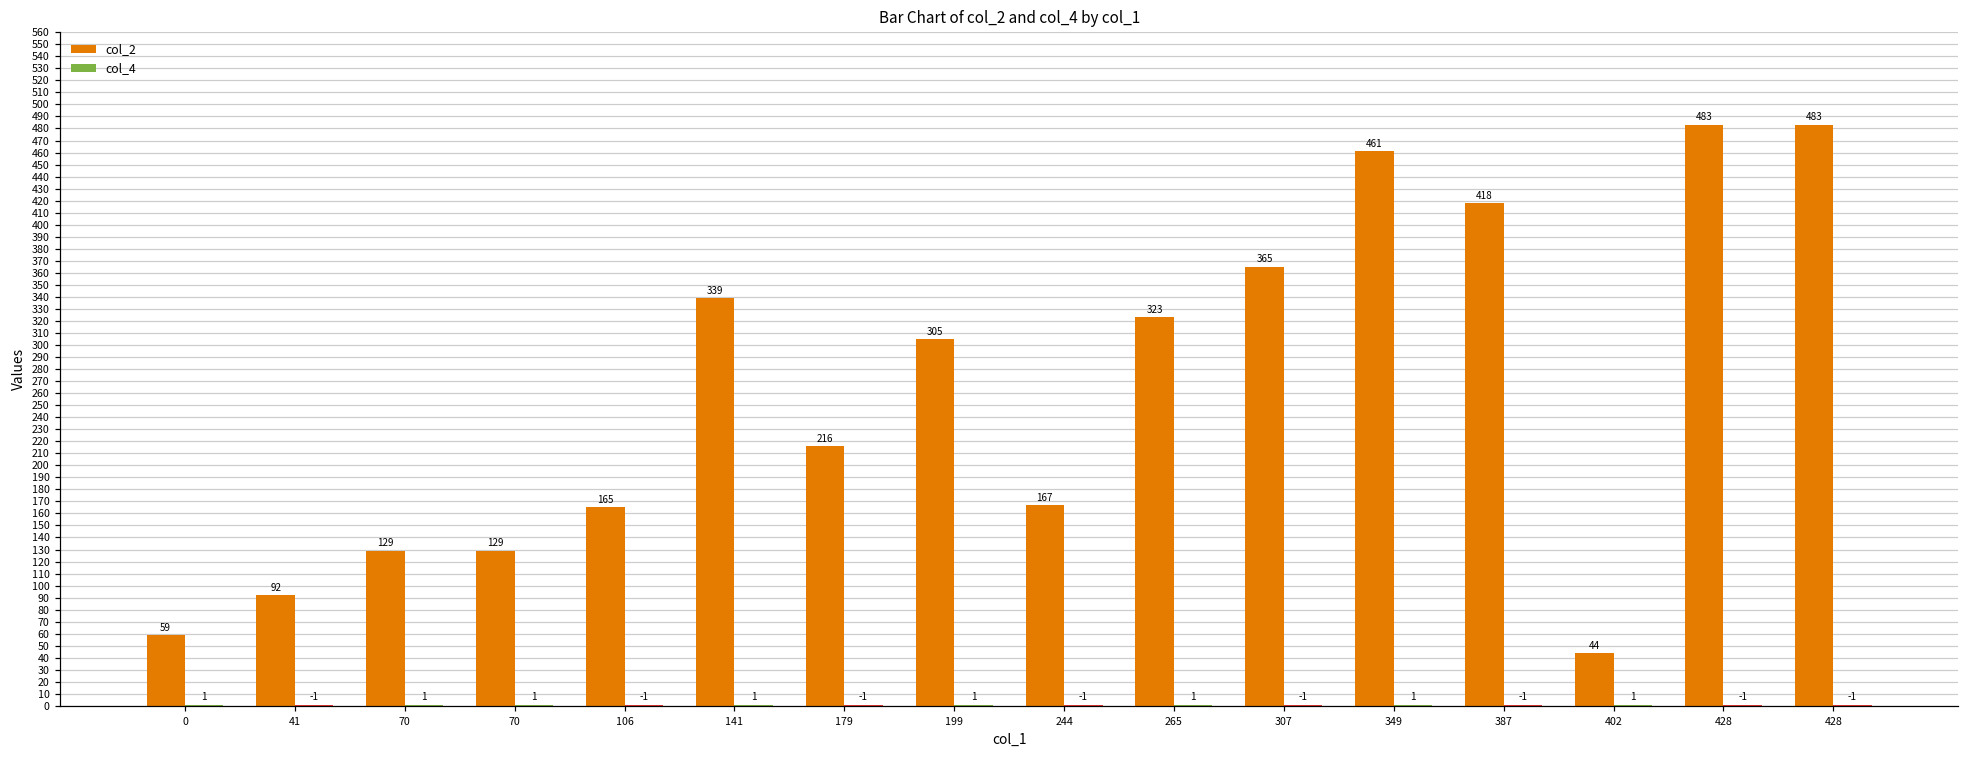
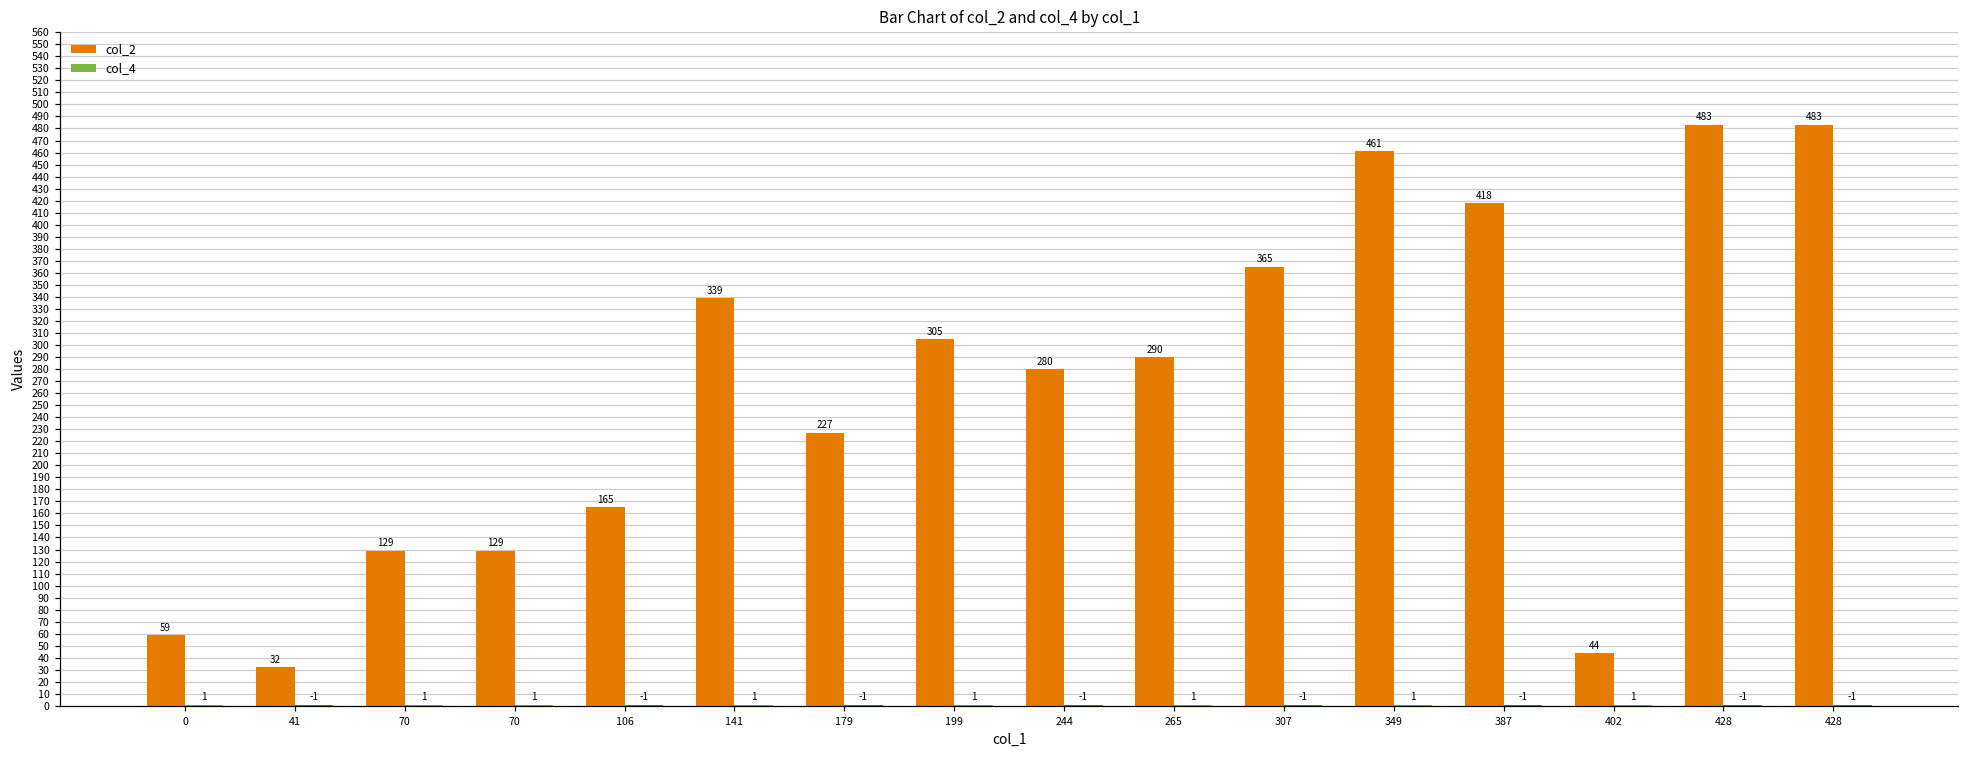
col_2, 41: 92 -> 32
col_2, 179: 216 -> 227
col_2, 244: 167 -> 280
col_2, 265: 323 -> 290
